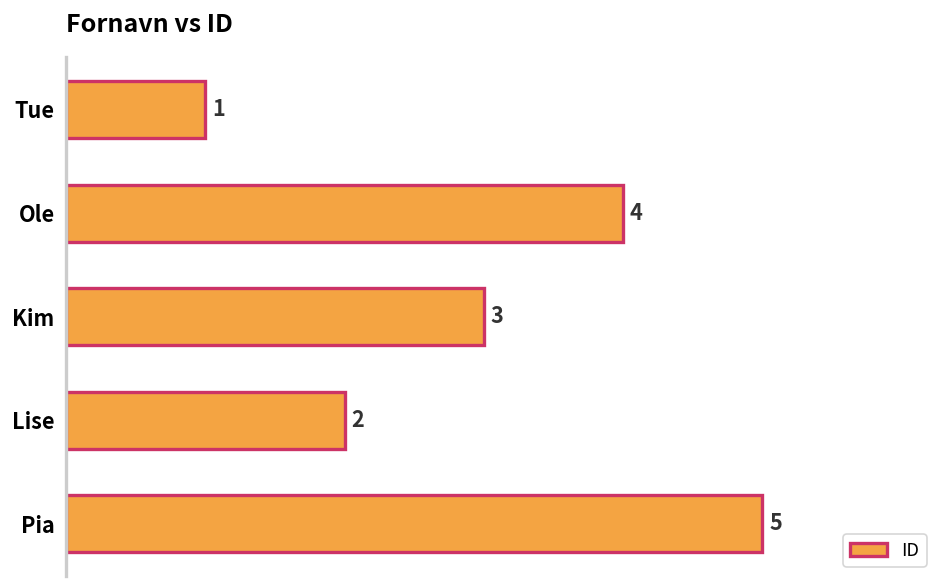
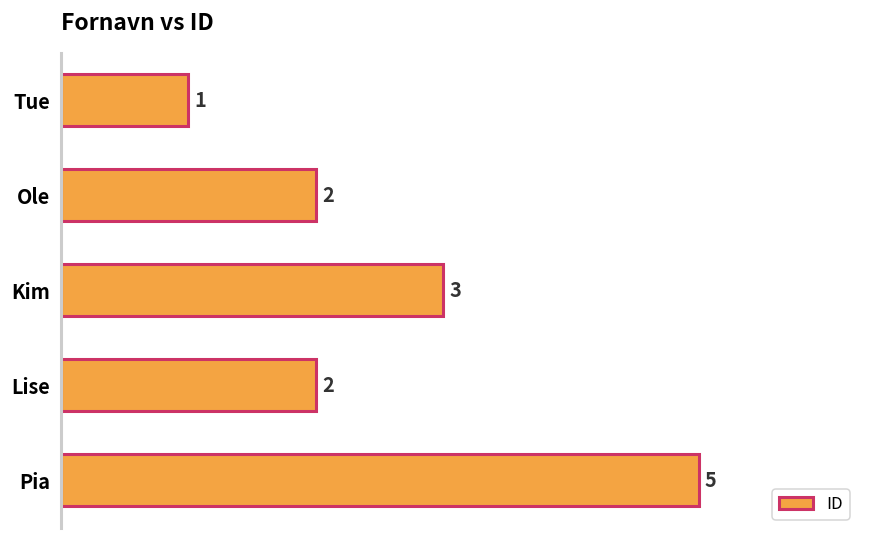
Ole: 4 -> 2
